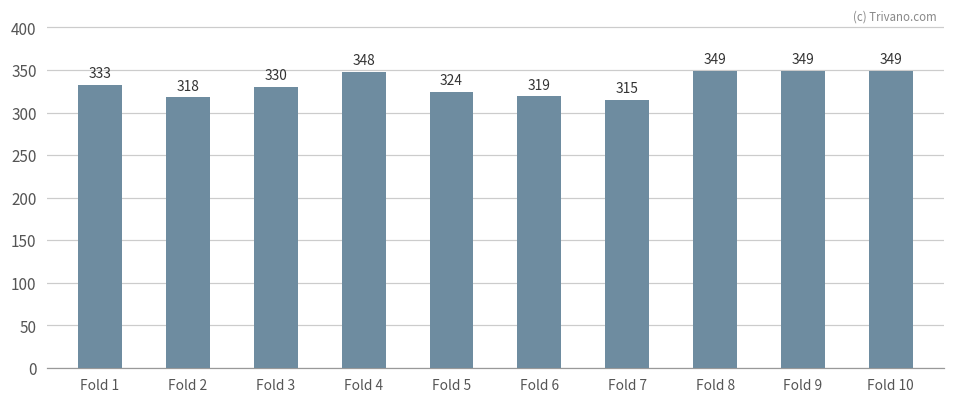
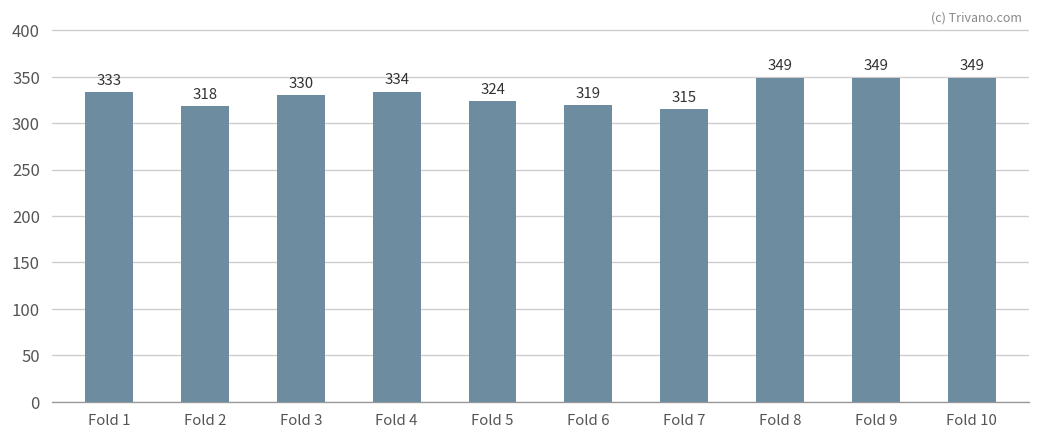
Fold 4: 348 -> 334
